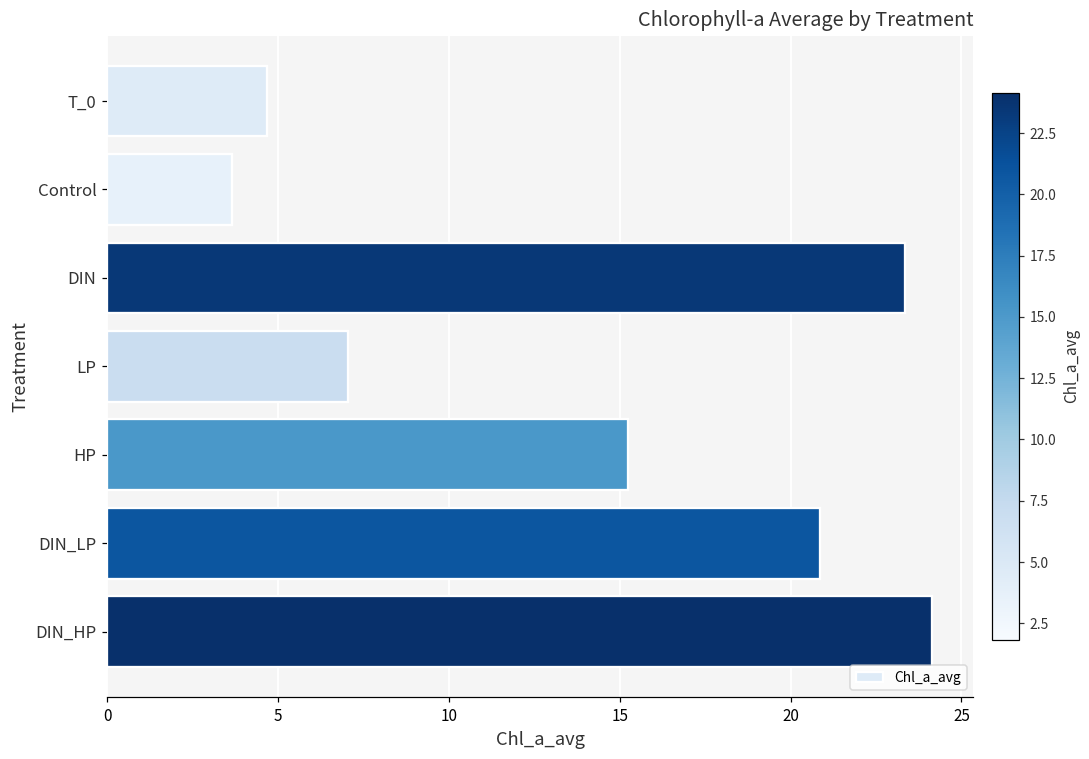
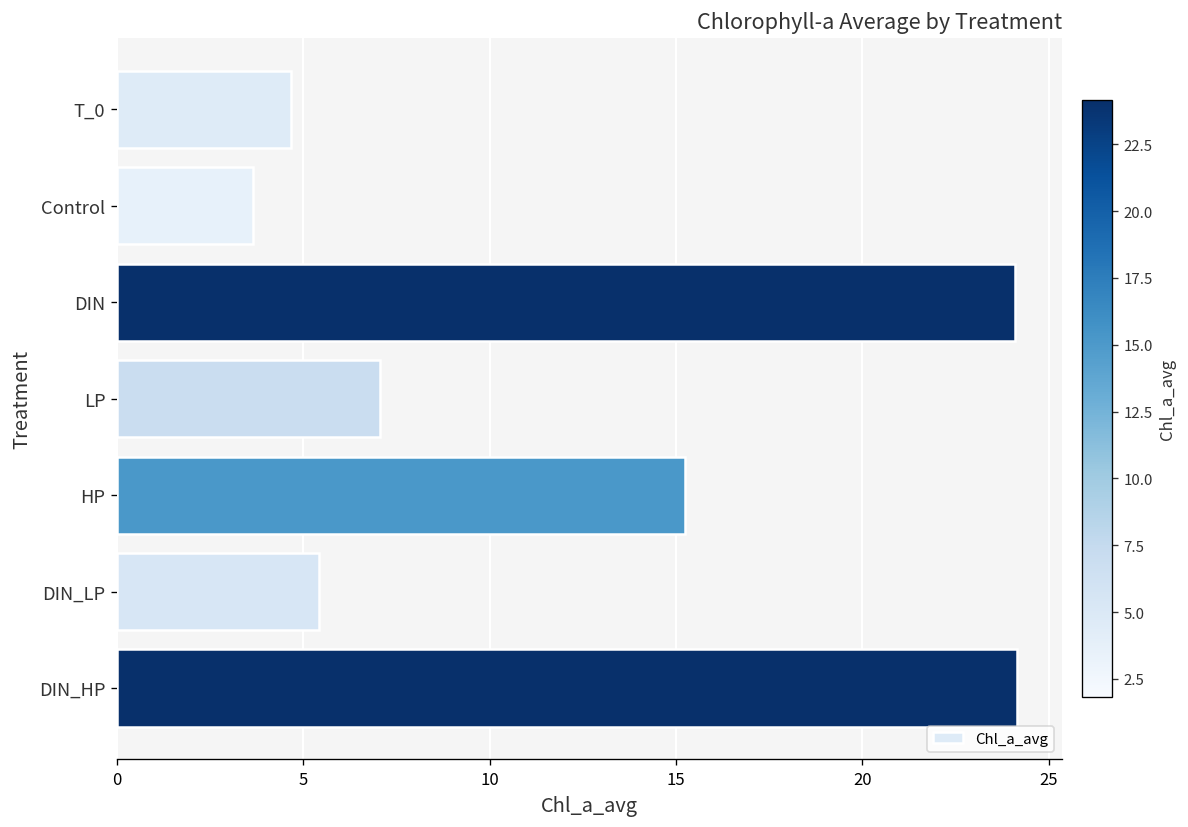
DIN: 23.4 -> 24.1
DIN_LP: 20.9 -> 5.4
